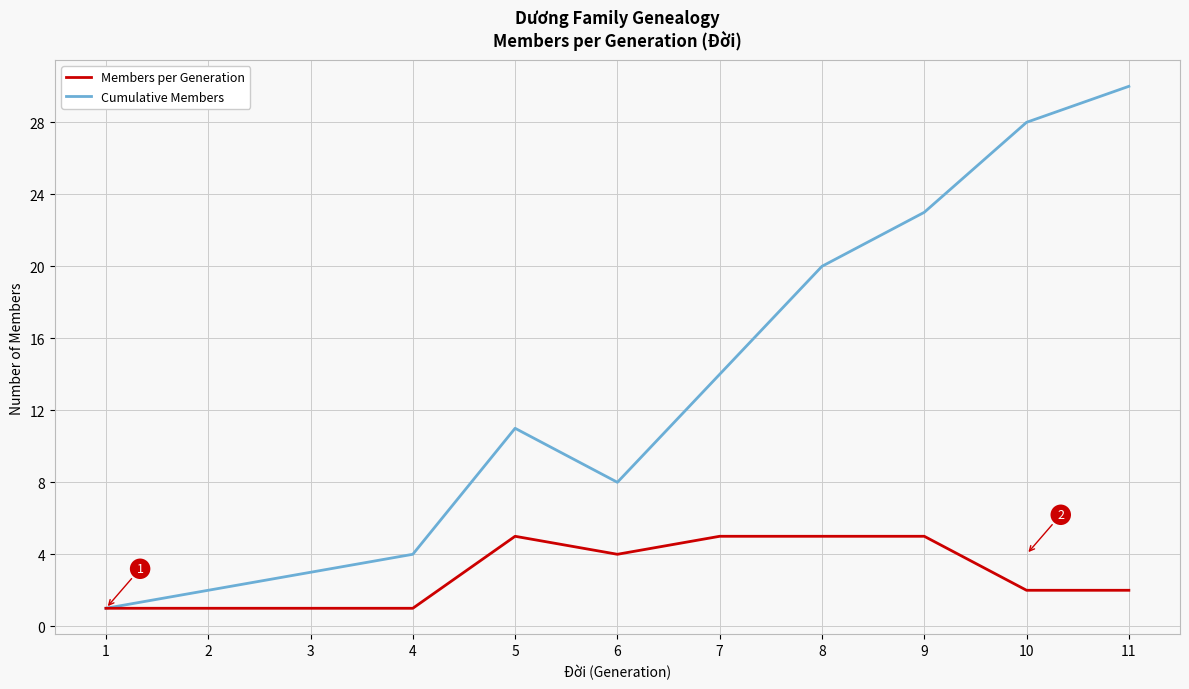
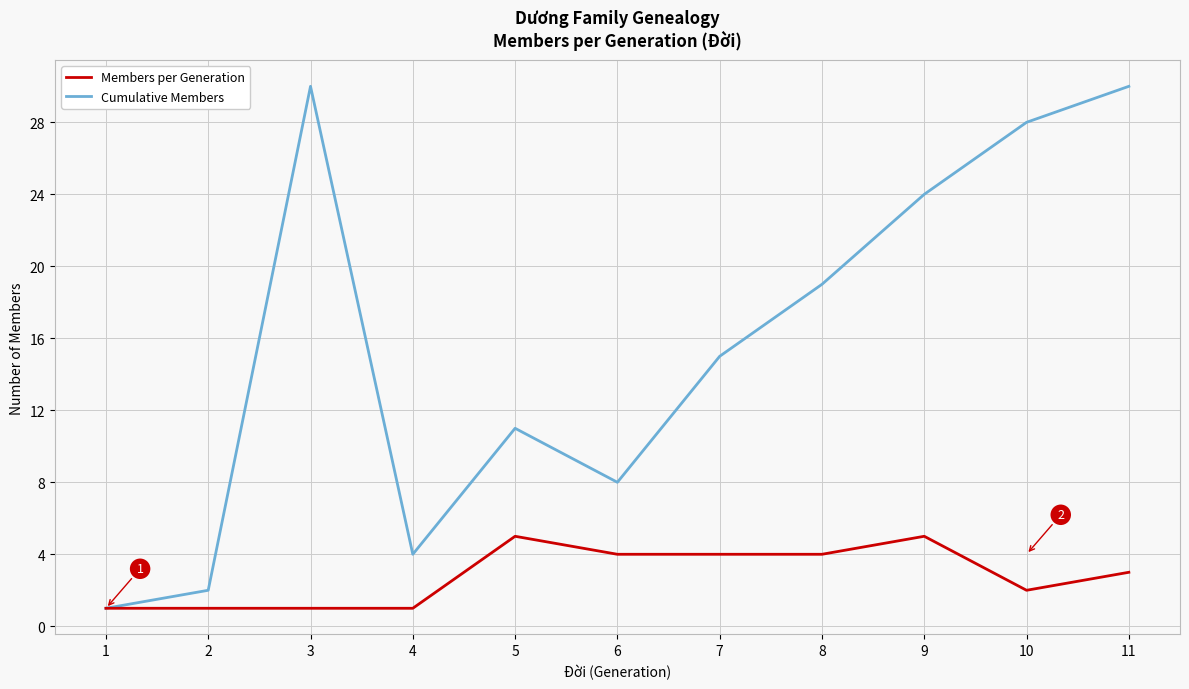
Cumulative Members, 3: 3 -> 30
Members per Generation, 7: 5 -> 4
Cumulative Members, 7: 14 -> 15
Members per Generation, 8: 5 -> 4
Cumulative Members, 8: 20 -> 19
Cumulative Members, 9: 23 -> 24
Members per Generation, 11: 2 -> 3
